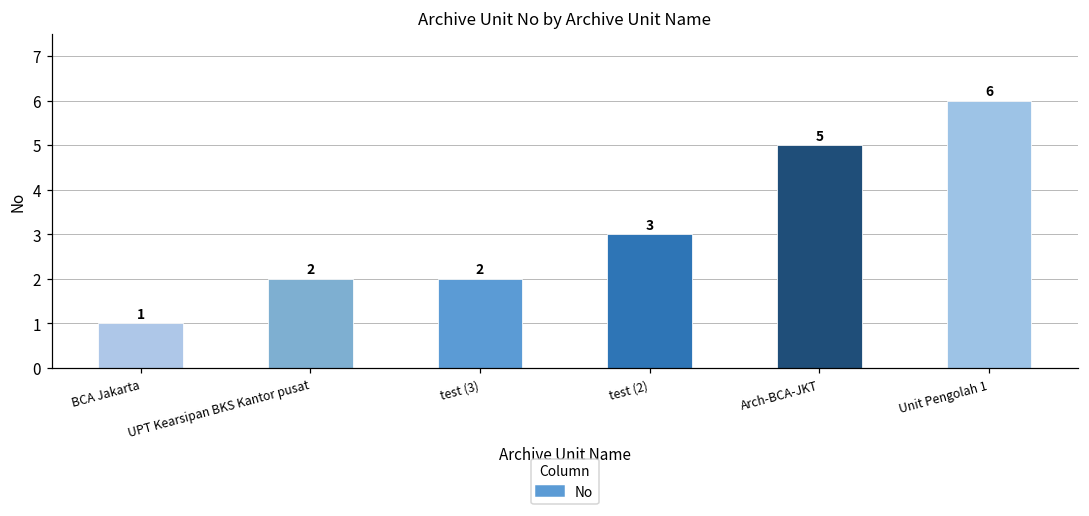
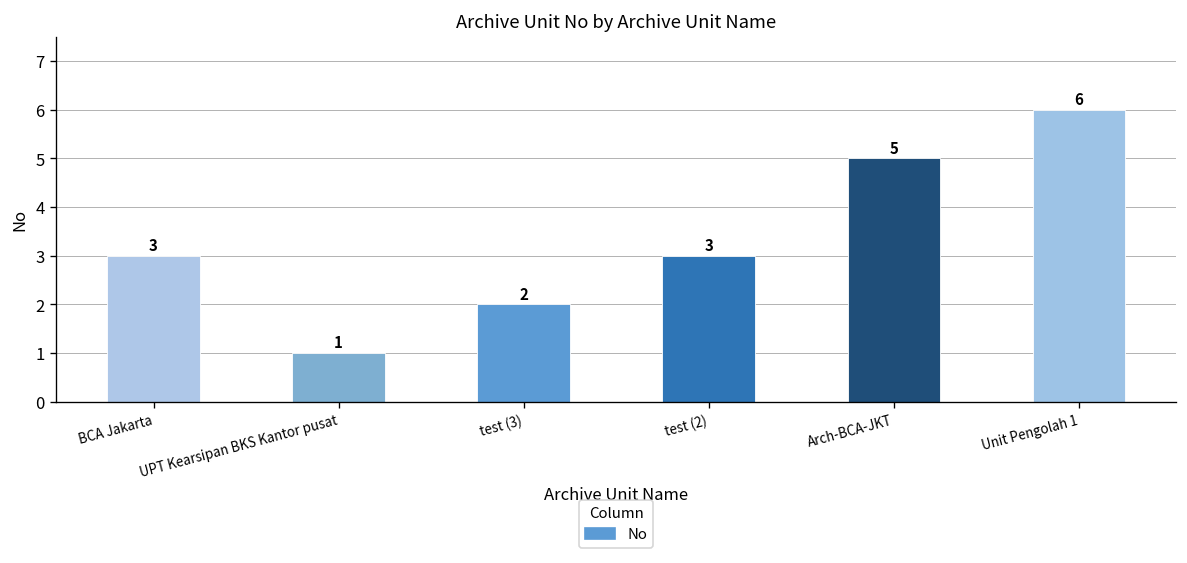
BCA Jakarta: 1 -> 3
UPT Kearsipan BKS Kantor pusat: 2 -> 1
